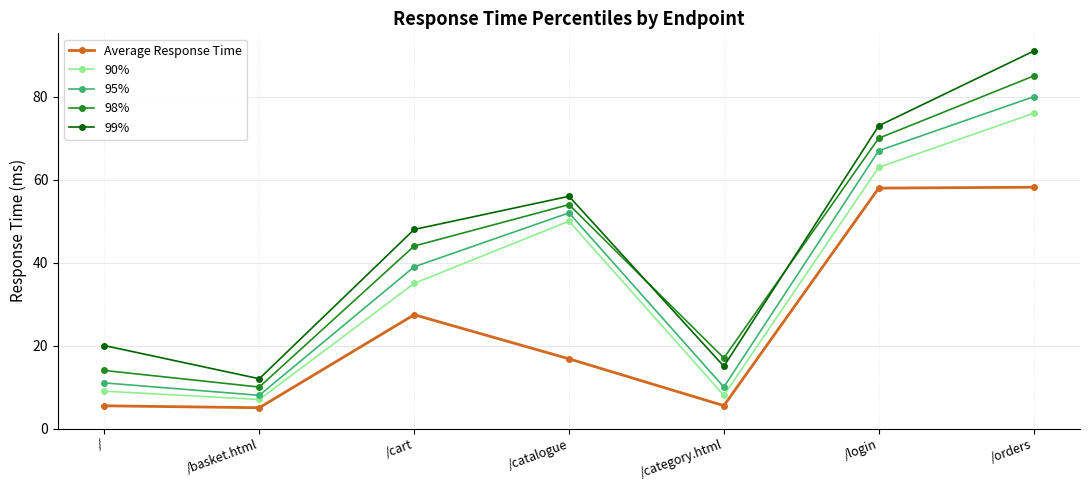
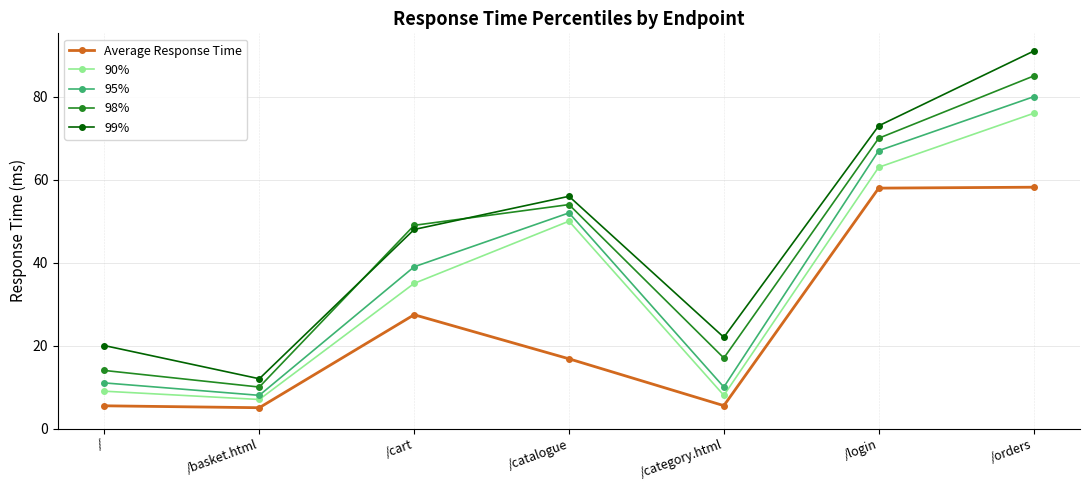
98%, /cart: 44 -> 49
99%, /category.html: 15 -> 22
